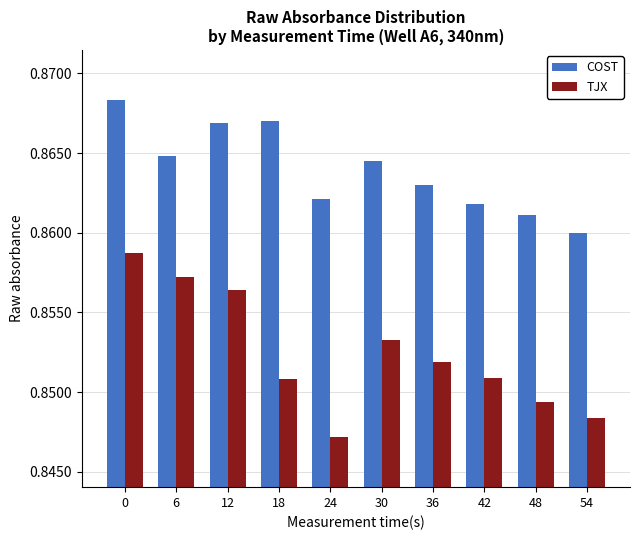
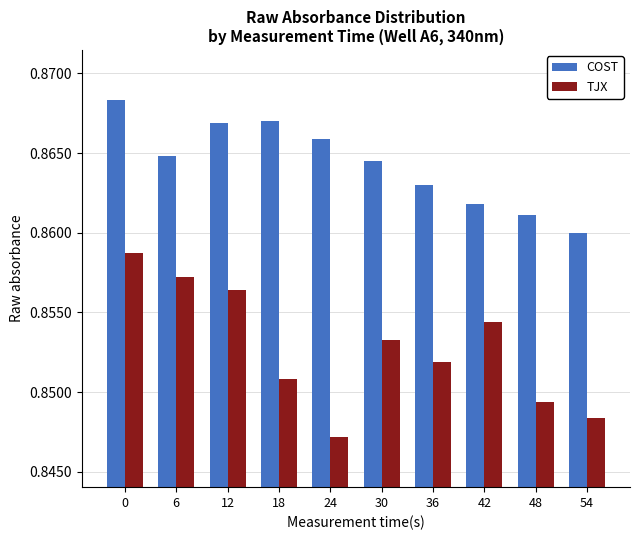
COST, 24: 0.8621 -> 0.8659
TJX, 42: 0.8509 -> 0.8544
